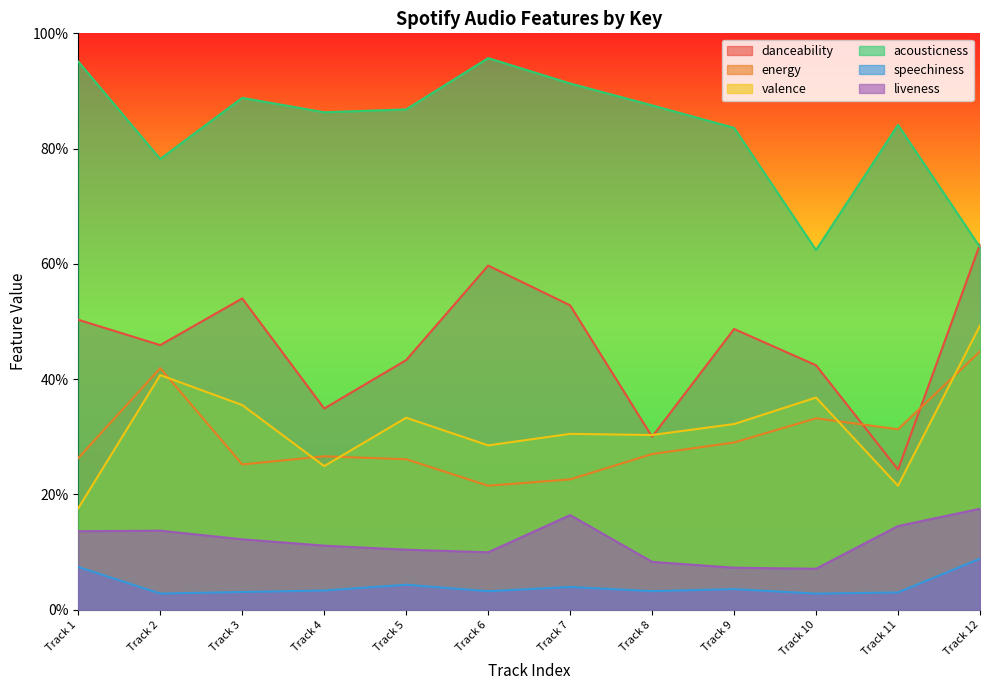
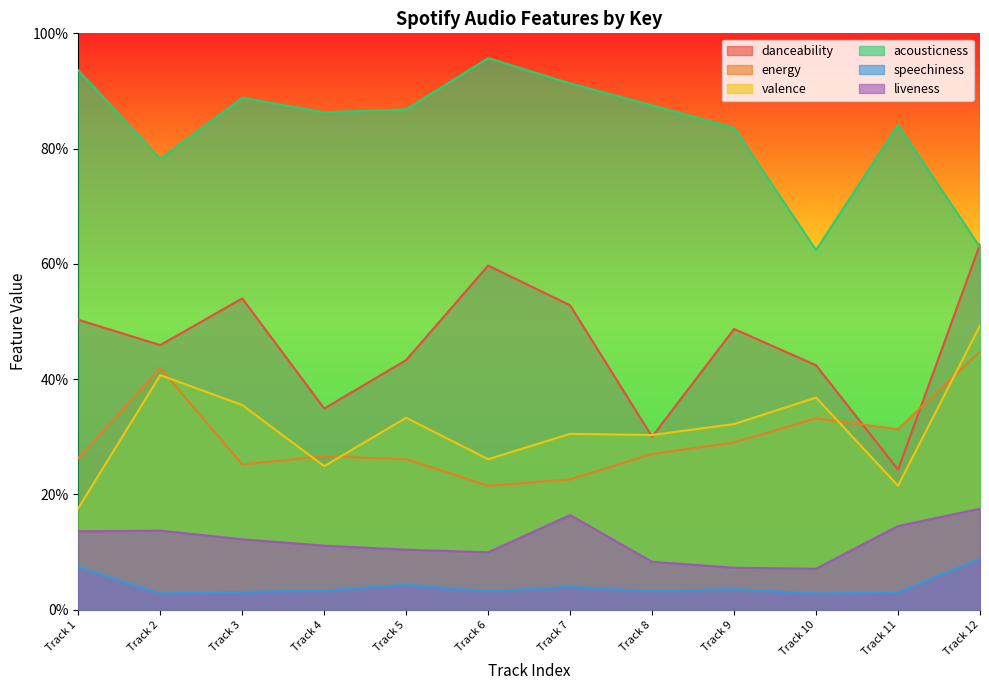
acousticness, Track 1: 95% -> 94%
valence, Track 6: 28% -> 26%
